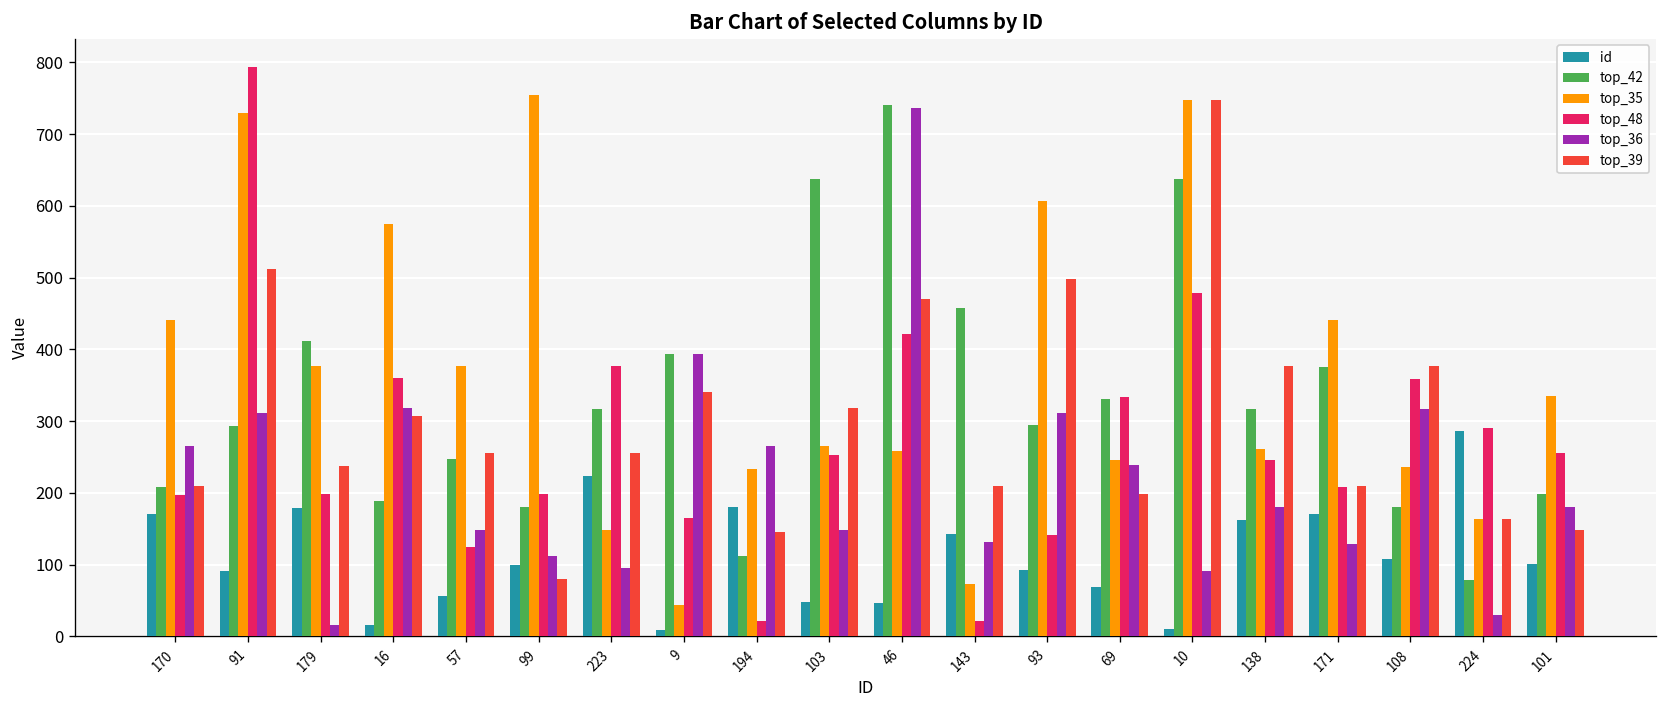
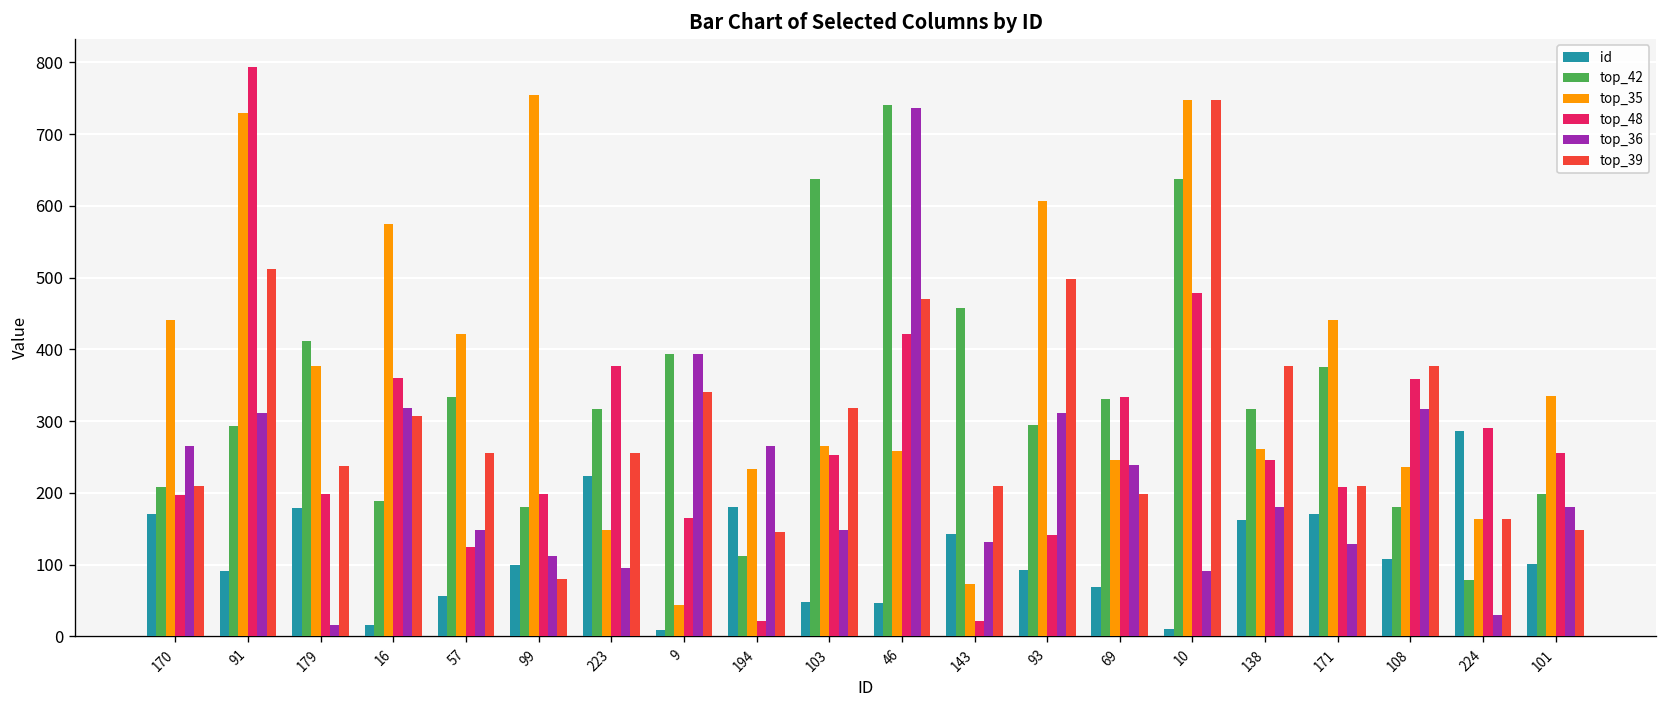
top_42, 57: 250 -> 330
top_35, 57: 380 -> 420
